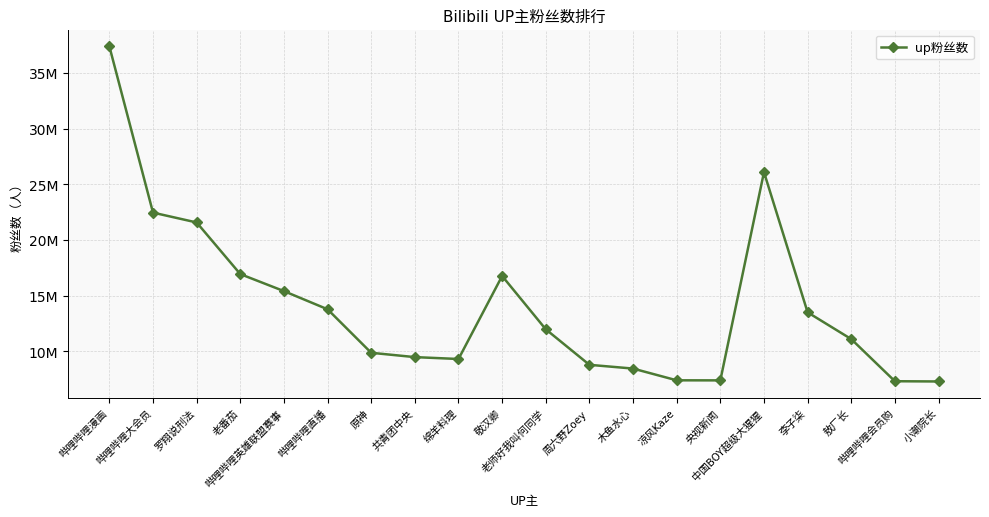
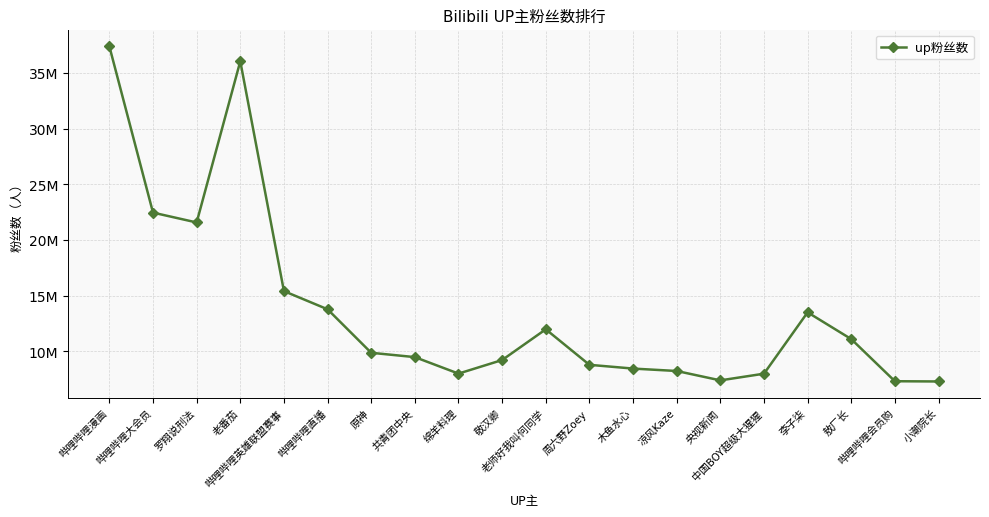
老番茄: 17000000 -> 36100000
绵羊料理: 9300000 -> 8000000
敬汉卿: 16800000 -> 9200000
凉风Kaze: 7400000 -> 8200000
中国BOY超级大猩猩: 26100000 -> 8000000
